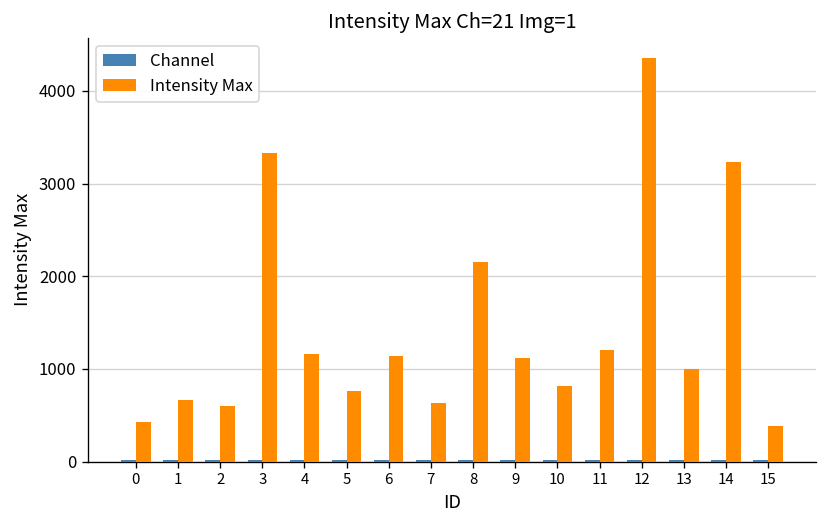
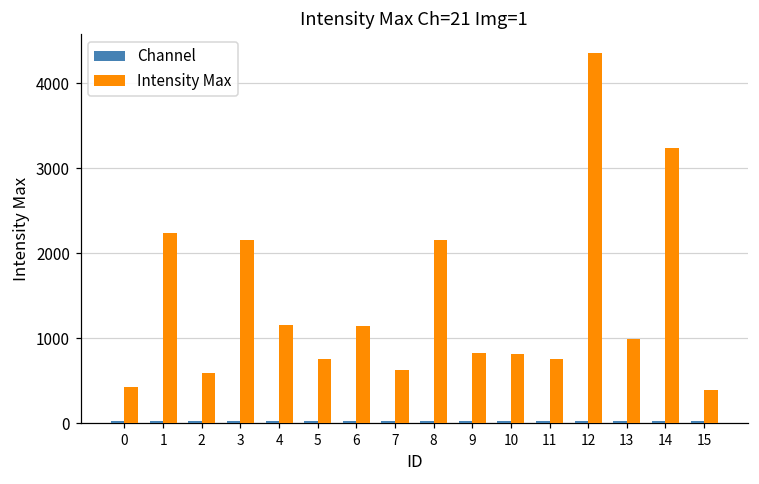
Intensity Max, 1: 700 -> 2200
Intensity Max, 3: 3300 -> 2200
Intensity Max, 9: 1100 -> 800
Intensity Max, 11: 1200 -> 800
